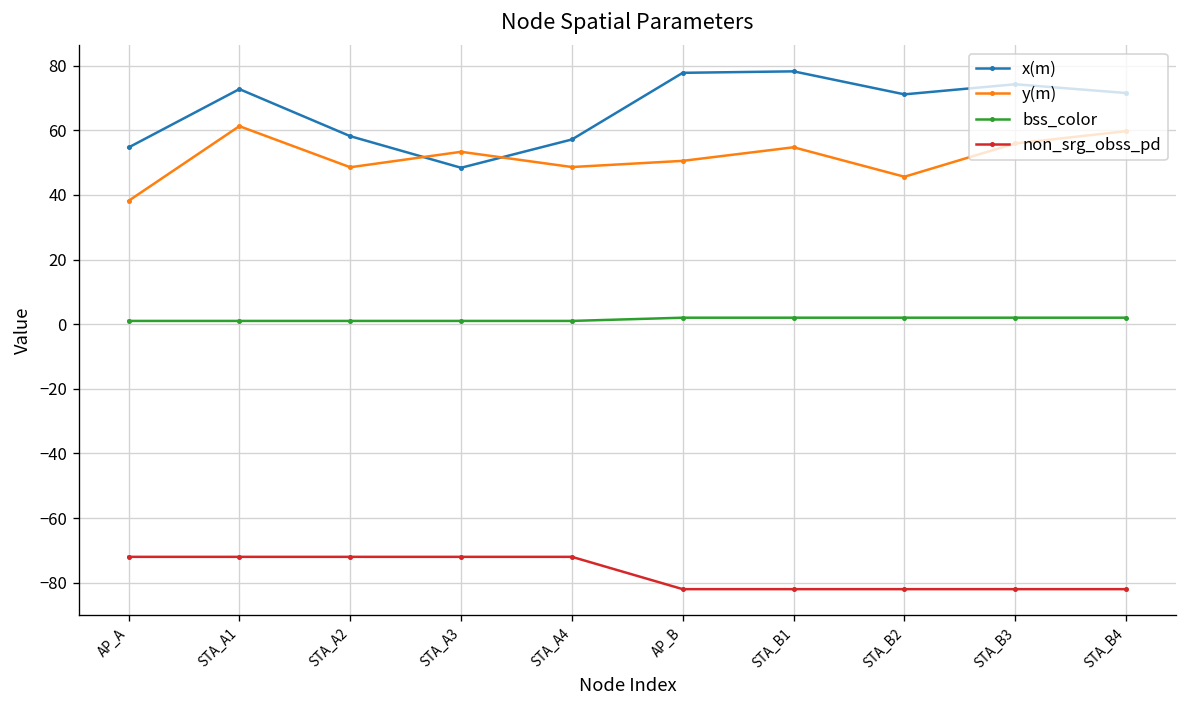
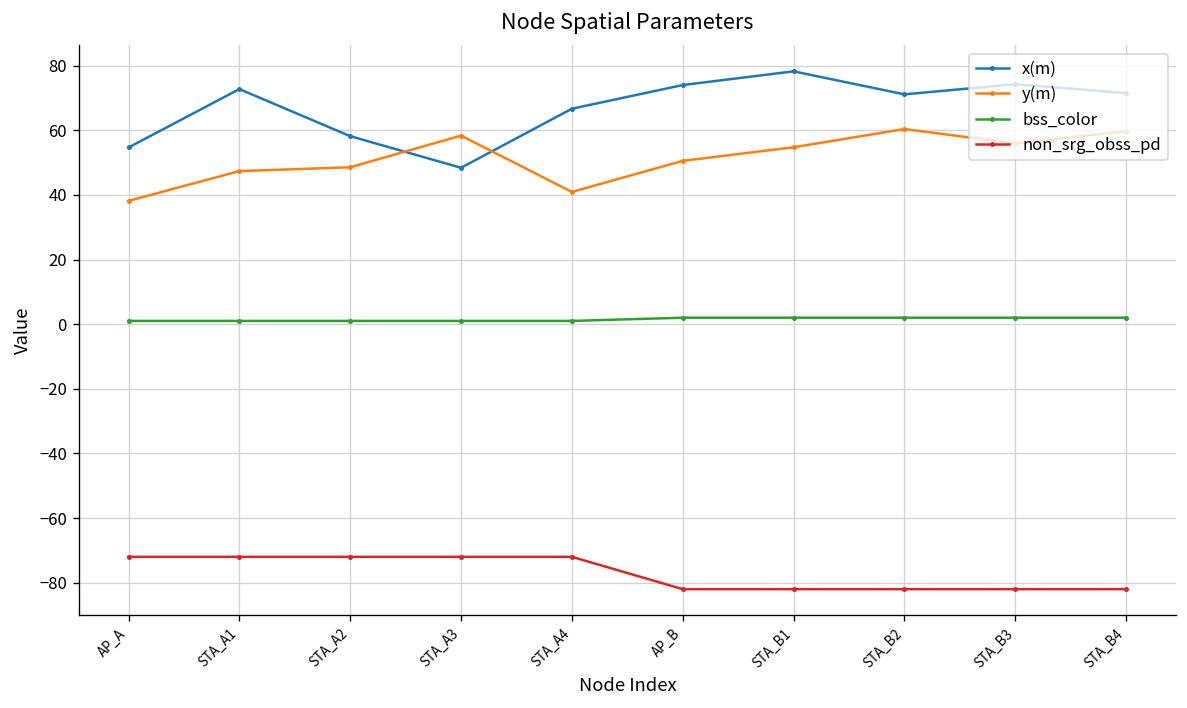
y(m), STA_A1: 61 -> 47
y(m), STA_A3: 53 -> 58
x(m), STA_A4: 57 -> 67
y(m), STA_A4: 49 -> 41
x(m), AP_B: 78 -> 74
y(m), STA_B2: 46 -> 60
